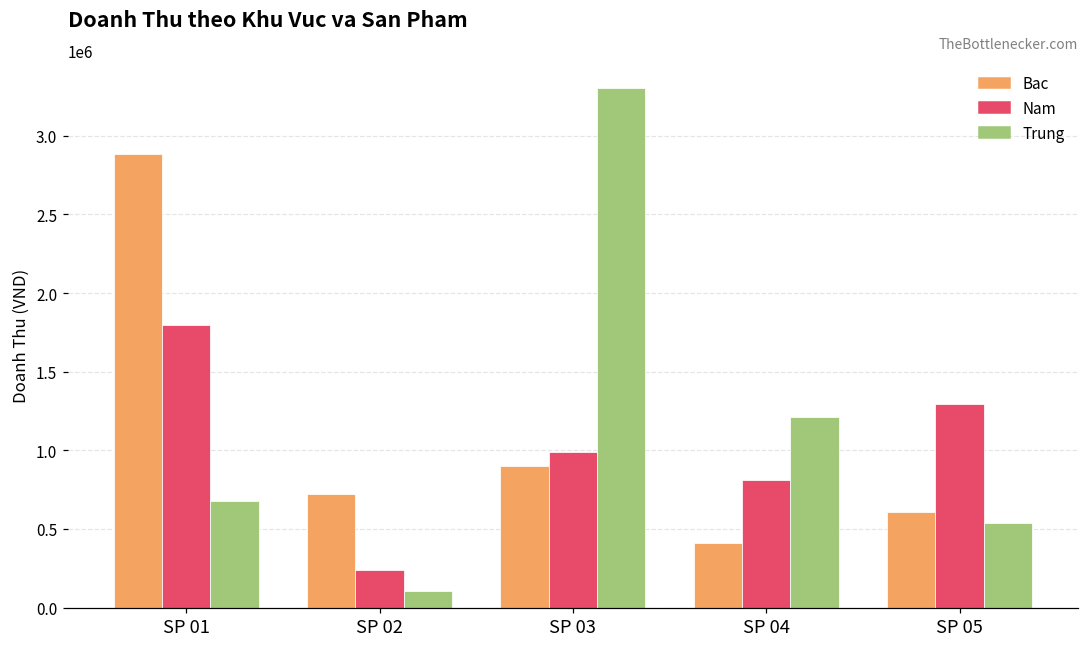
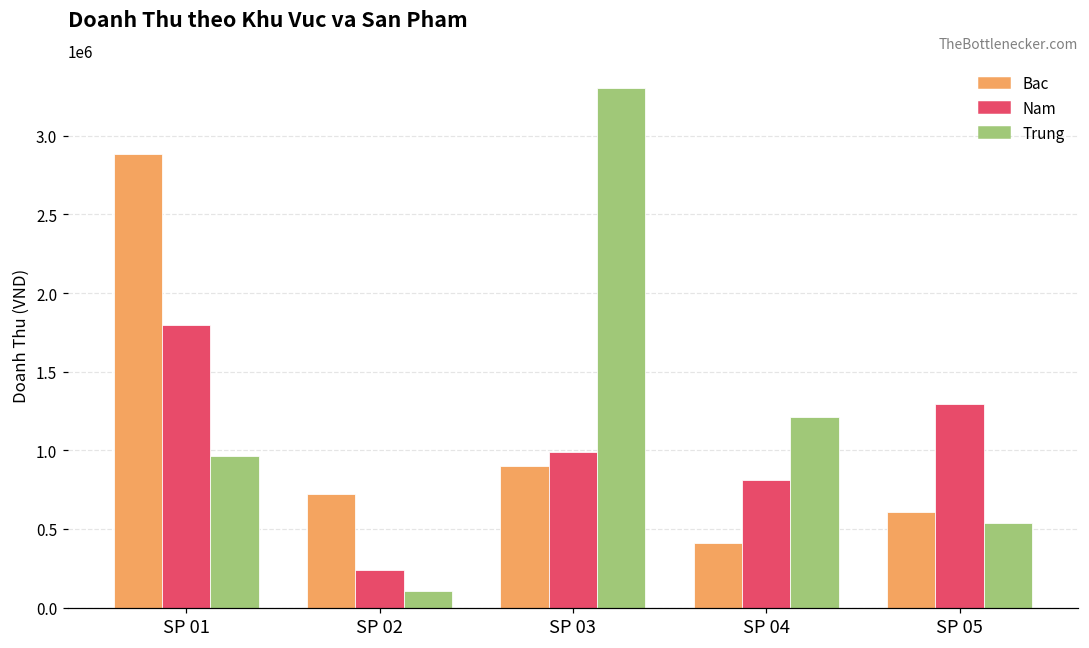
Trung, SP 01: 670000 -> 960000
